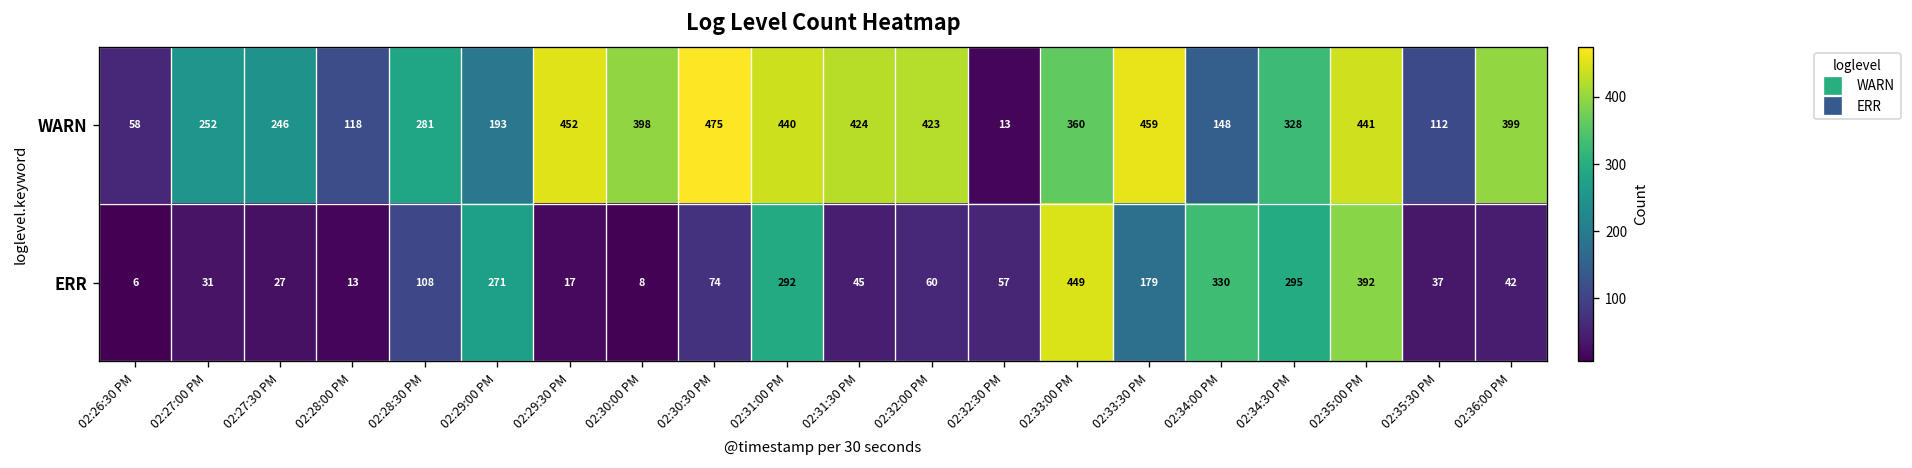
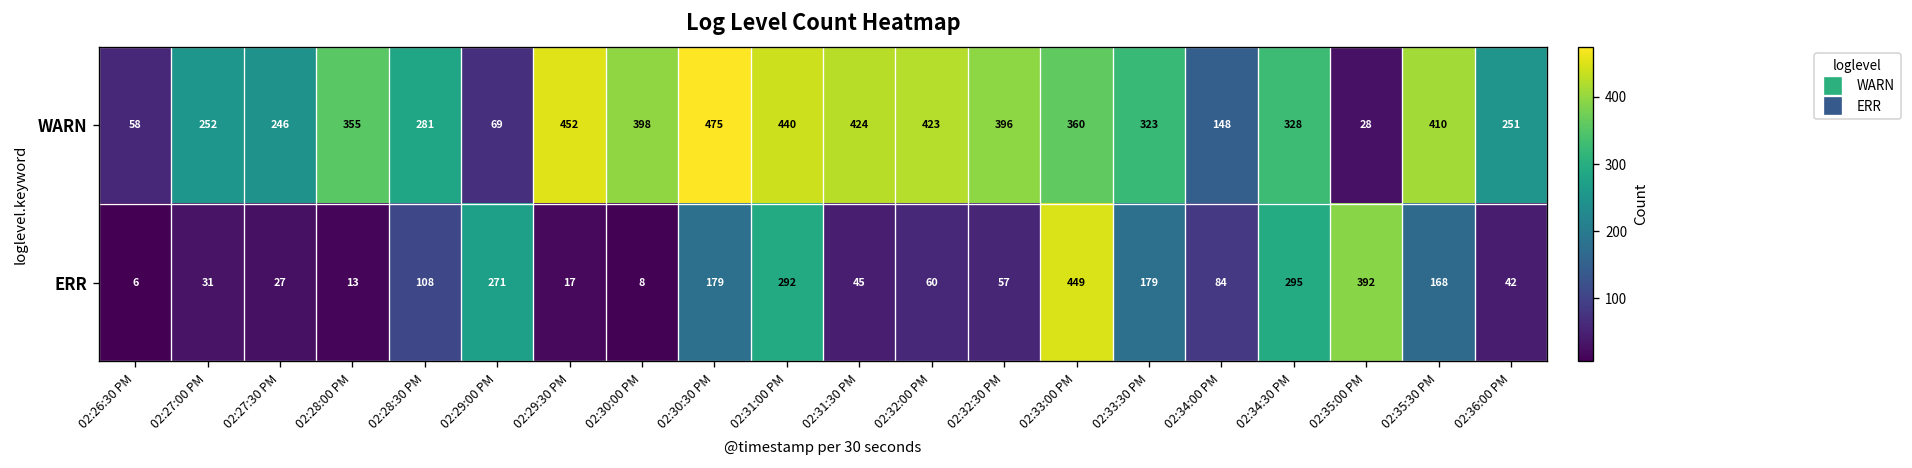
WARN, 02:28:00 PM: 118 -> 355
WARN, 02:29:00 PM: 193 -> 69
WARN, 02:32:30 PM: 13 -> 396
WARN, 02:33:30 PM: 459 -> 323
WARN, 02:35:00 PM: 441 -> 28
WARN, 02:35:30 PM: 112 -> 410
WARN, 02:36:00 PM: 399 -> 251
ERR, 02:30:30 PM: 74 -> 179
ERR, 02:34:00 PM: 330 -> 84
ERR, 02:35:30 PM: 37 -> 168
